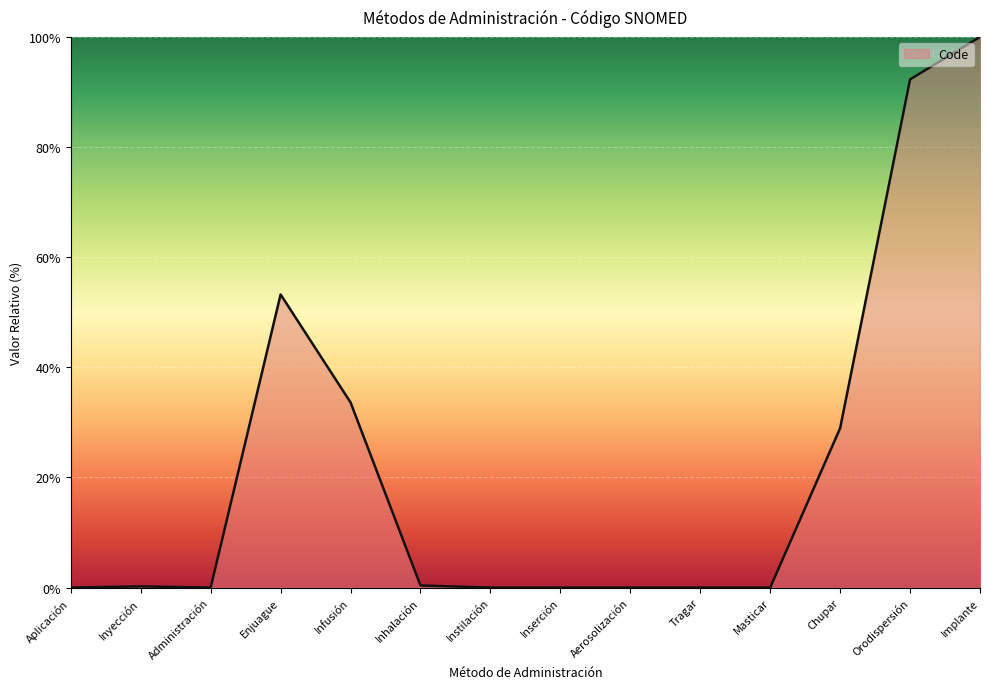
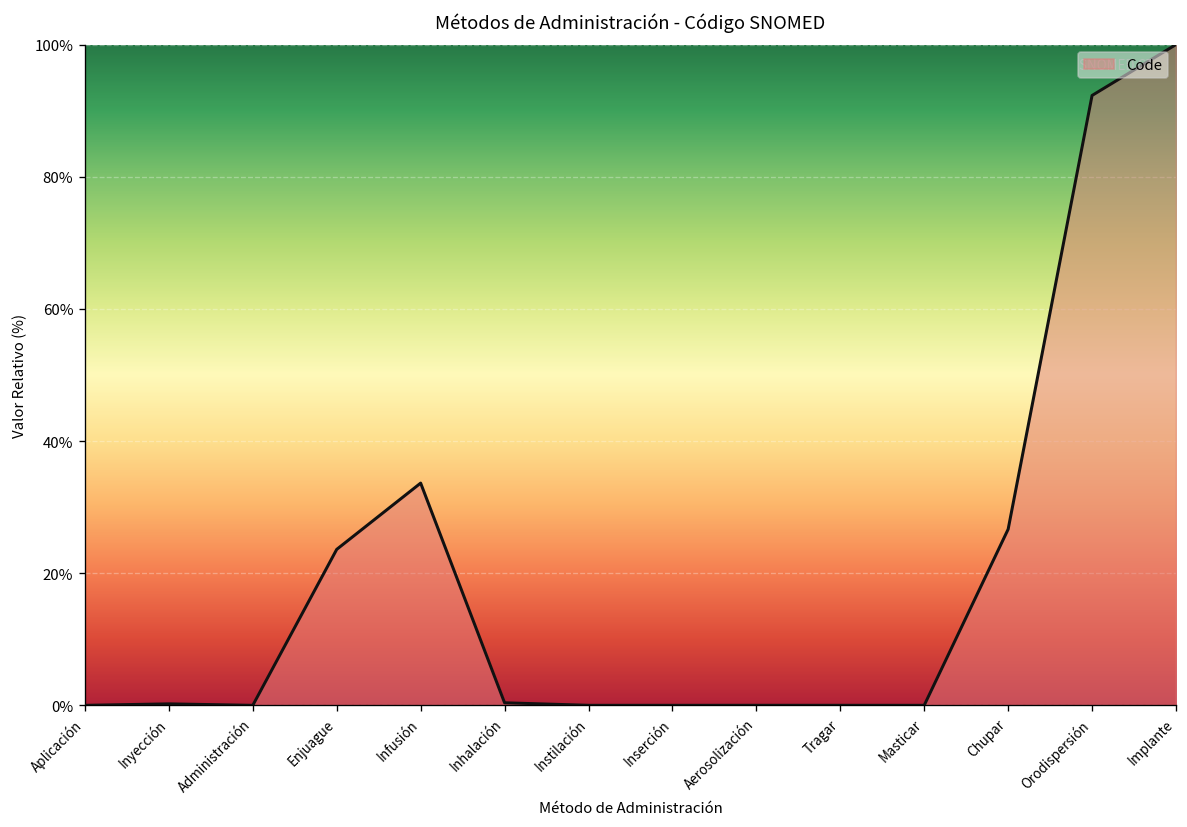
Enjuague: 53% -> 24%
Chupar: 29% -> 27%
